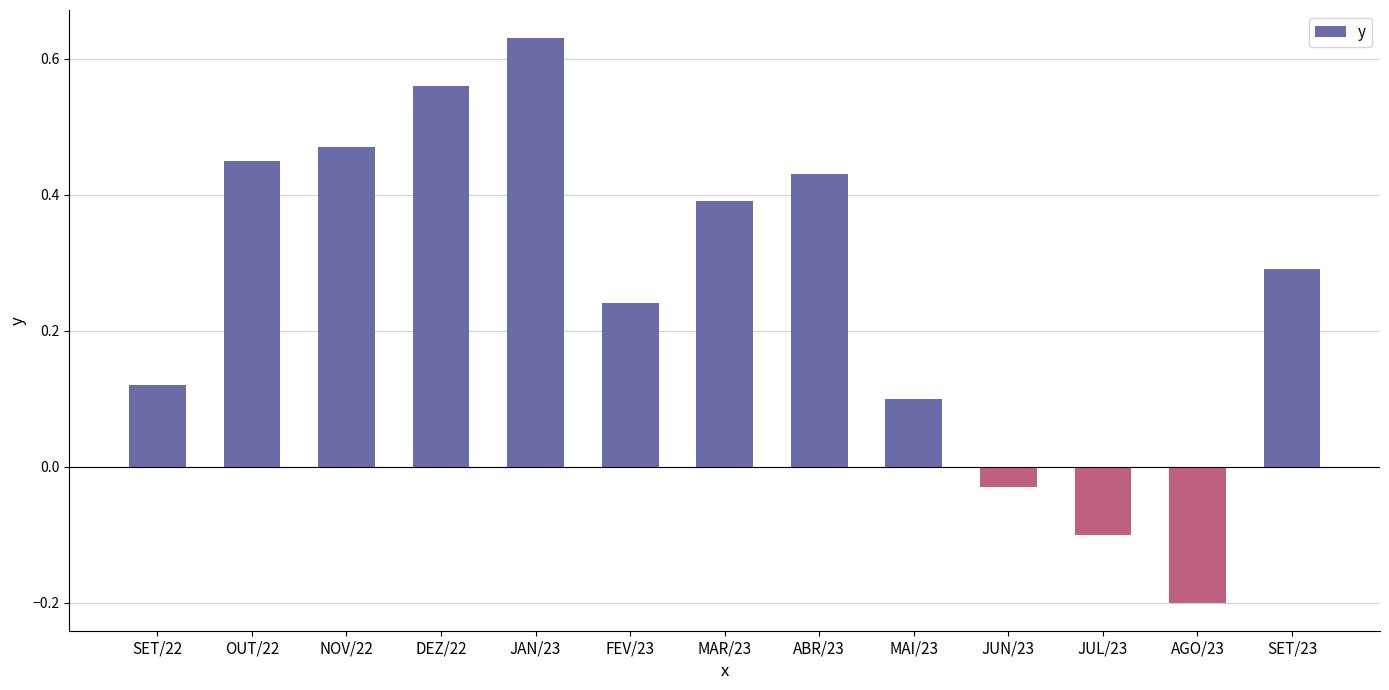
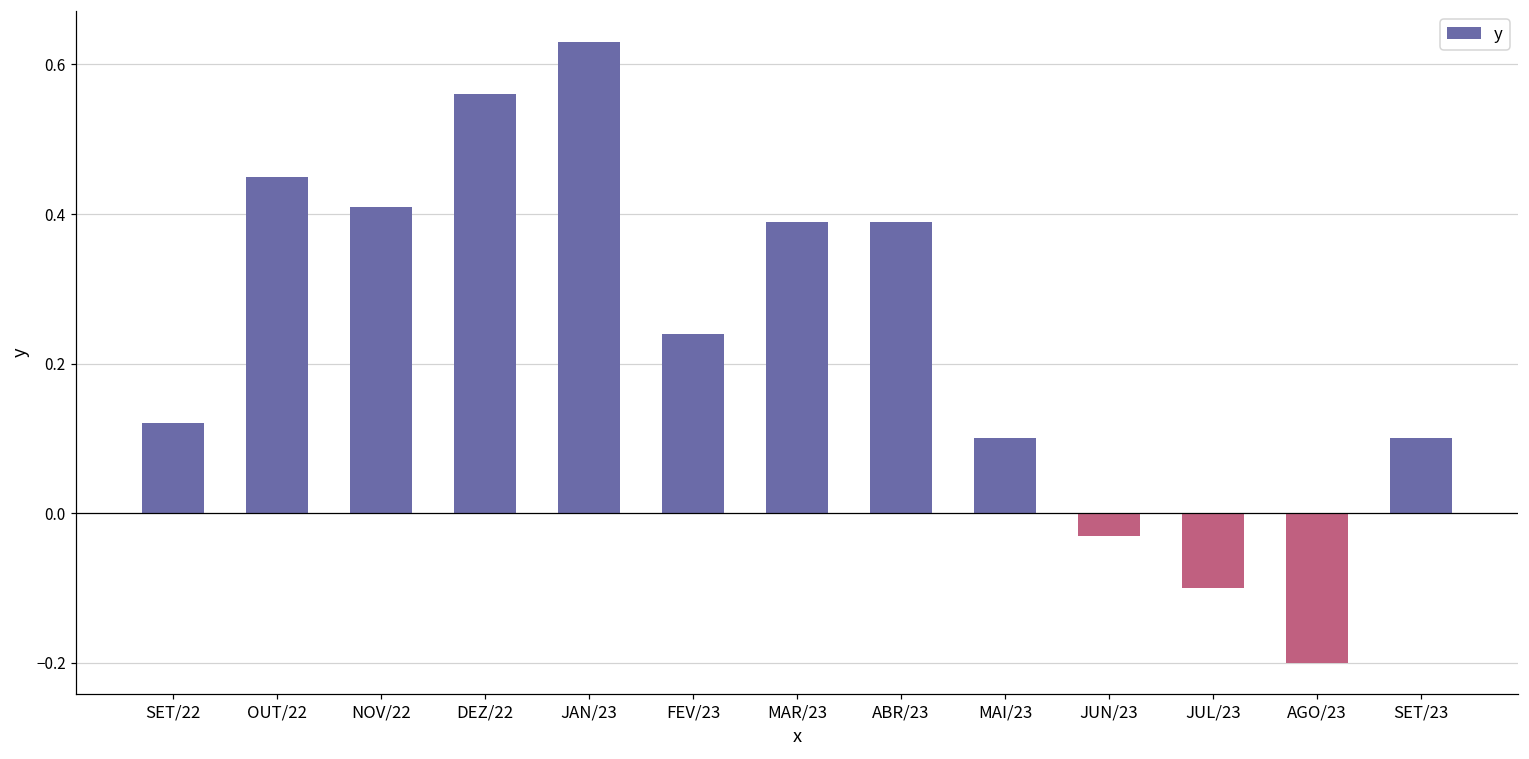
NOV/22: 0.47 -> 0.41
ABR/23: 0.43 -> 0.39
SET/23: 0.29 -> 0.10
